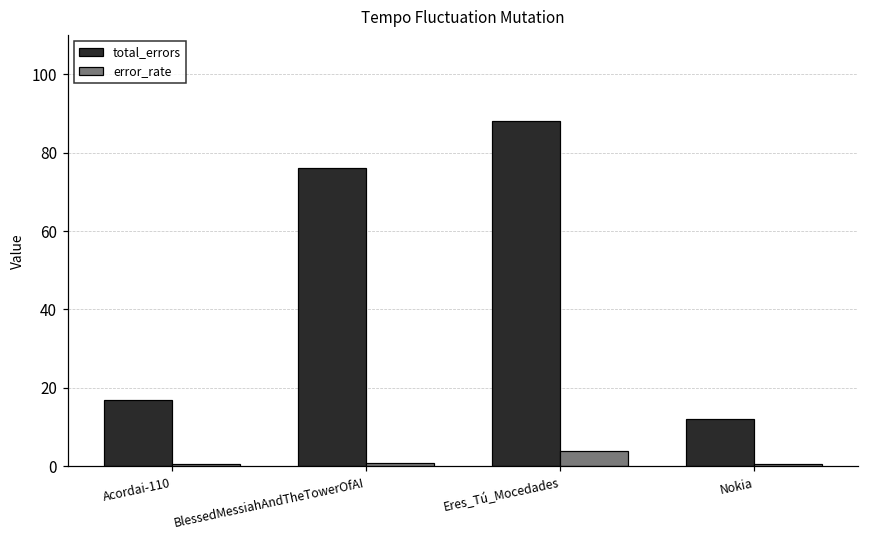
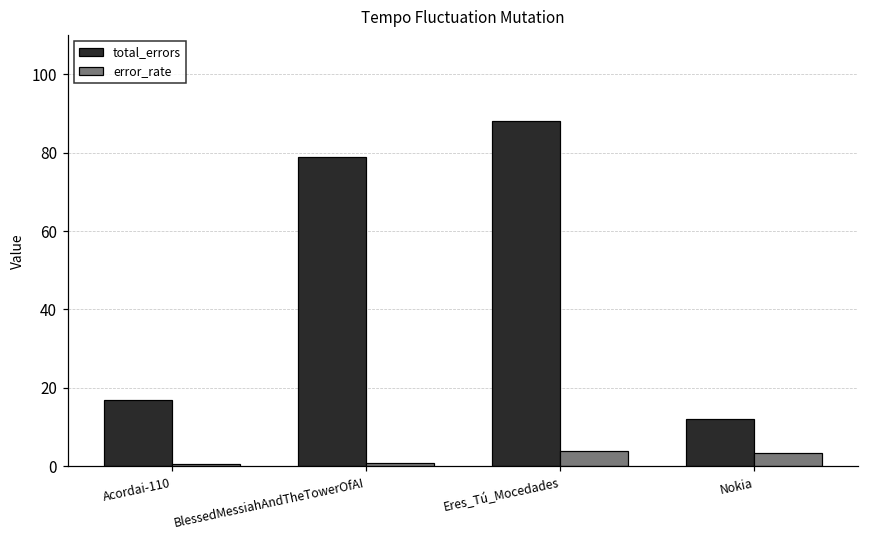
total_errors, BlessedMessiahAndTheTowerOfAI: 76 -> 79
error_rate, Nokia: 1 -> 3
